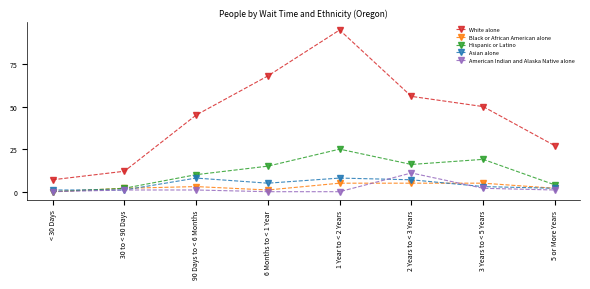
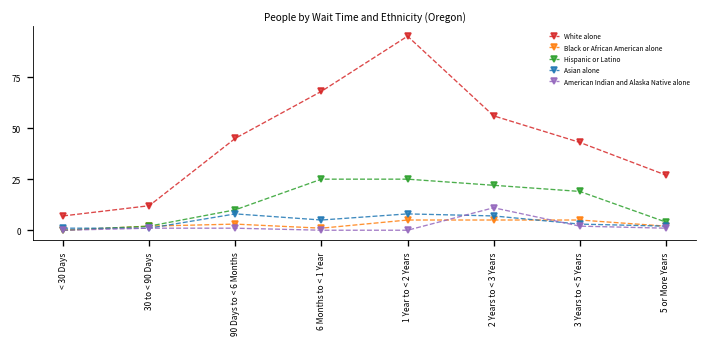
Hispanic or Latino, 6 Months to < 1 Year: 15 -> 25
Hispanic or Latino, 2 Years to < 3 Years: 16 -> 22
White alone, 3 Years to < 5 Years: 50 -> 43
